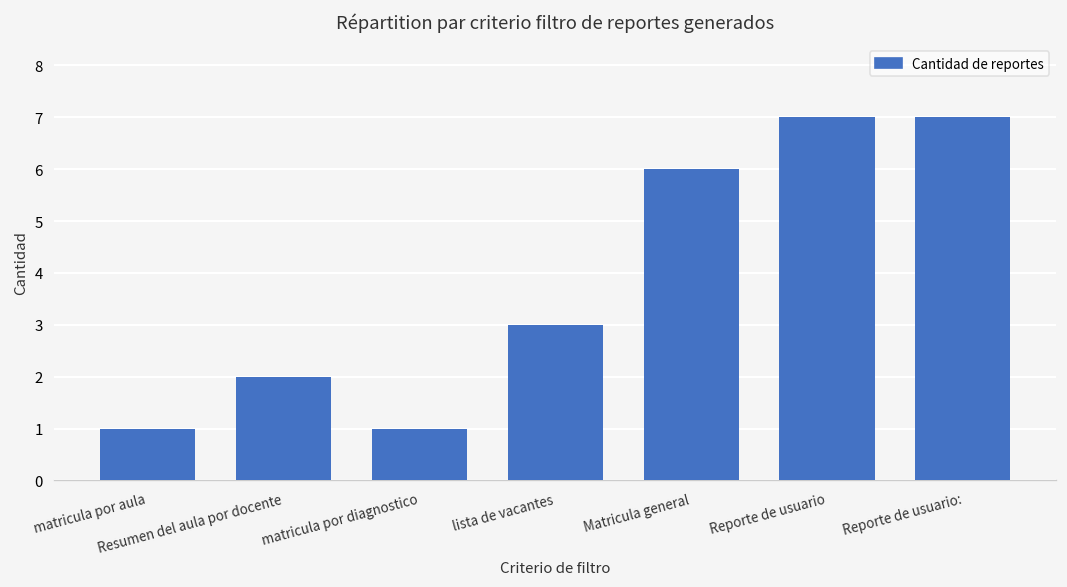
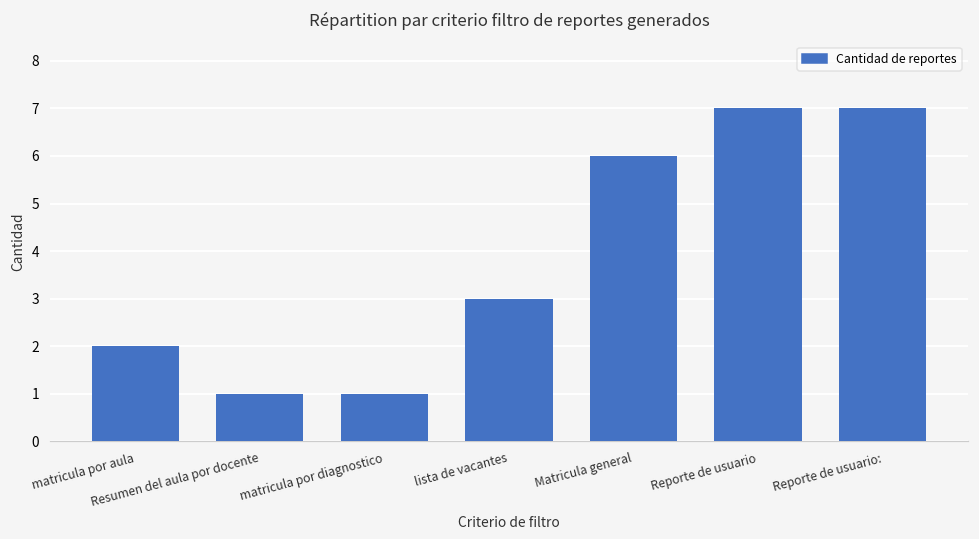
matricula por aula: 1 -> 2
Resumen del aula por docente: 2 -> 1
